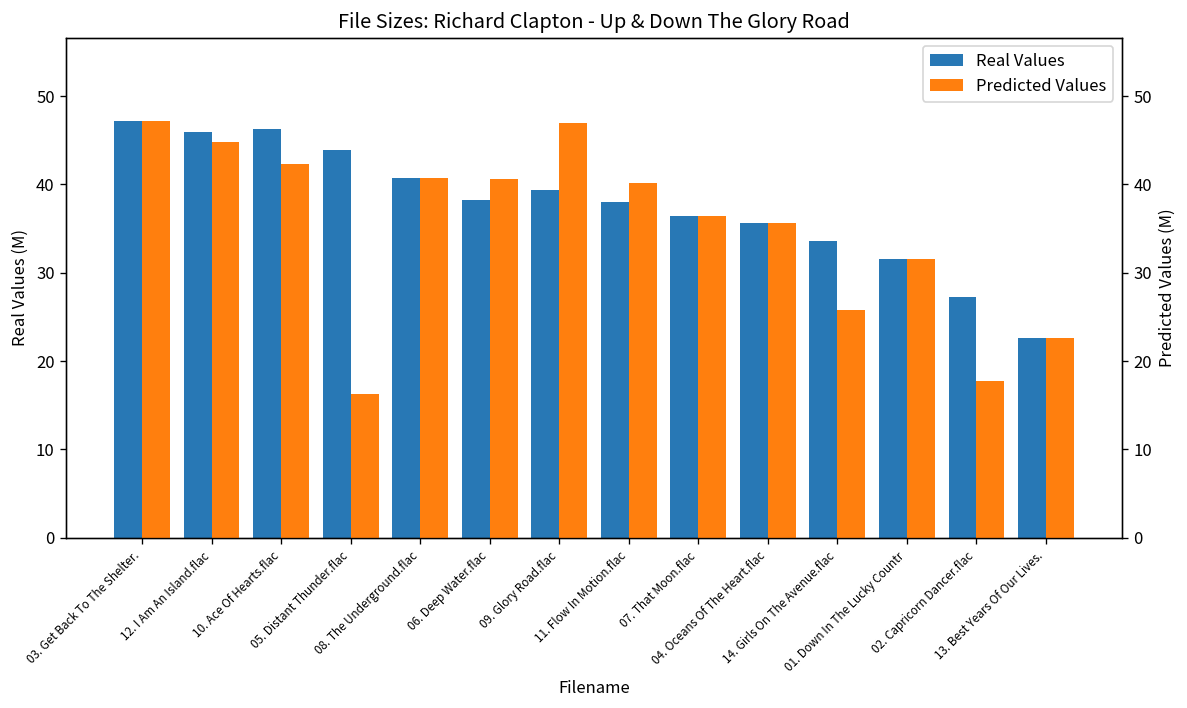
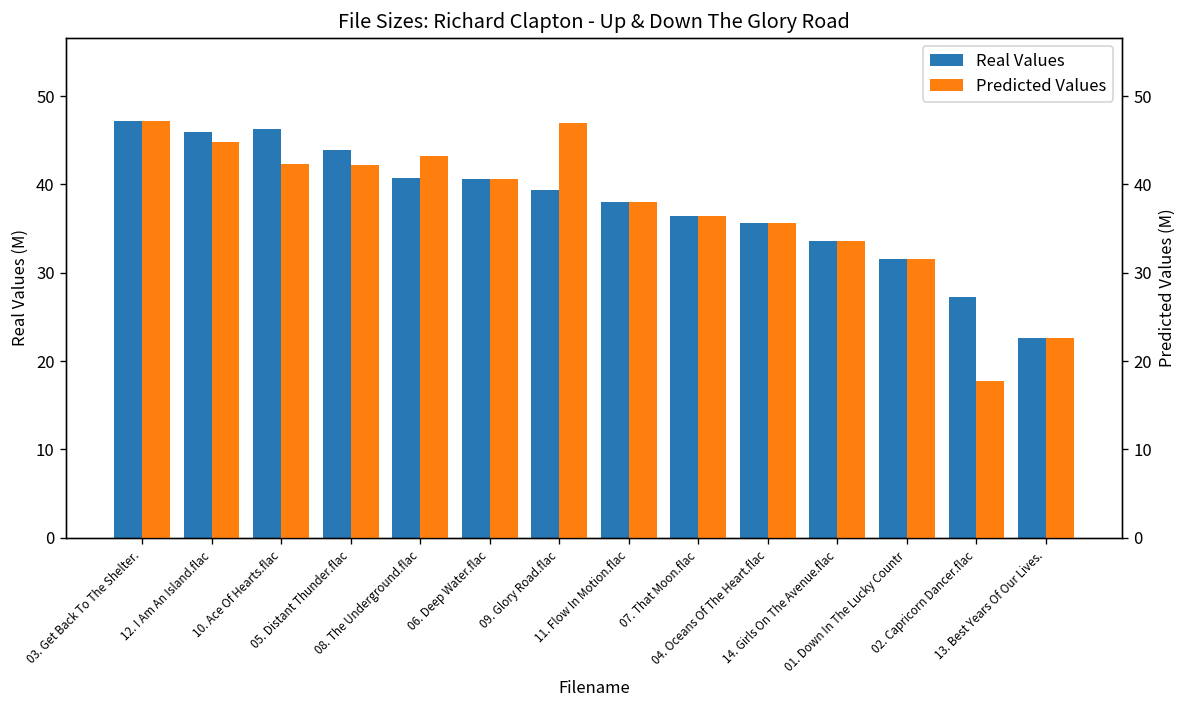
Real Values, 06. Deep Water.flac: 38 -> 41
Predicted Values, 05. Distant Thunder.flac: 16 -> 42
Predicted Values, 08. The Underground.flac: 41 -> 43
Predicted Values, 11. Flow In Motion.flac: 40 -> 38
Predicted Values, 14. Girls On The Avenue.flac: 26 -> 34
